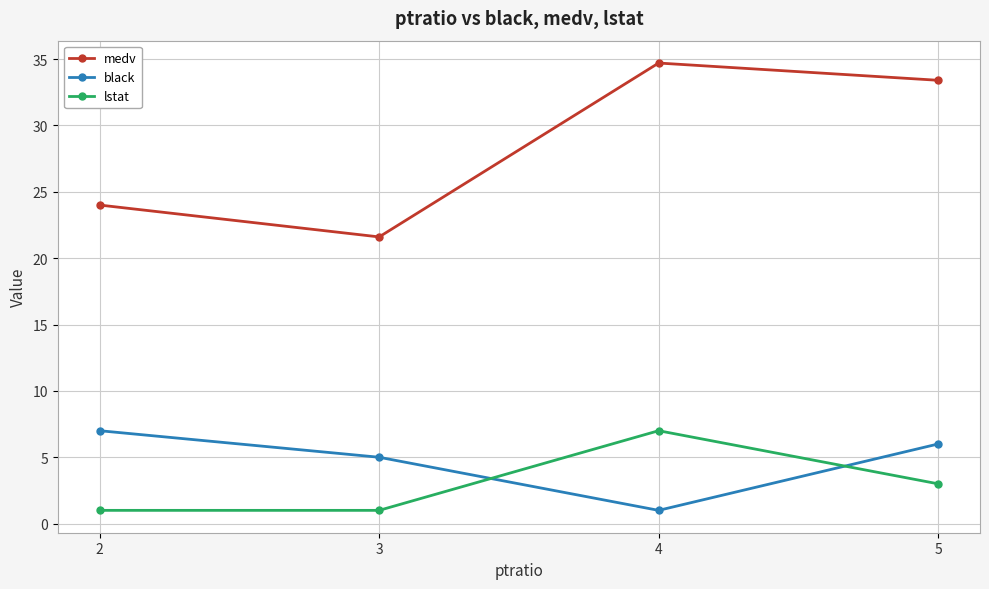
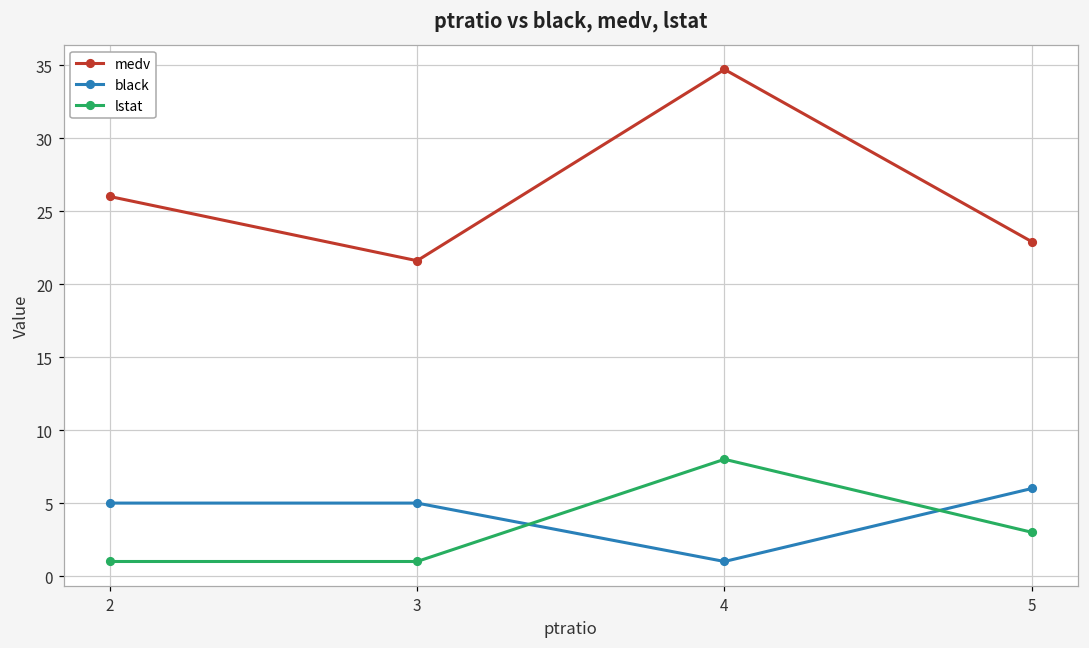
medv, 2: 24 -> 26
black, 2: 7 -> 5
lstat, 4: 7 -> 8
medv, 5: 33.4 -> 22.9
